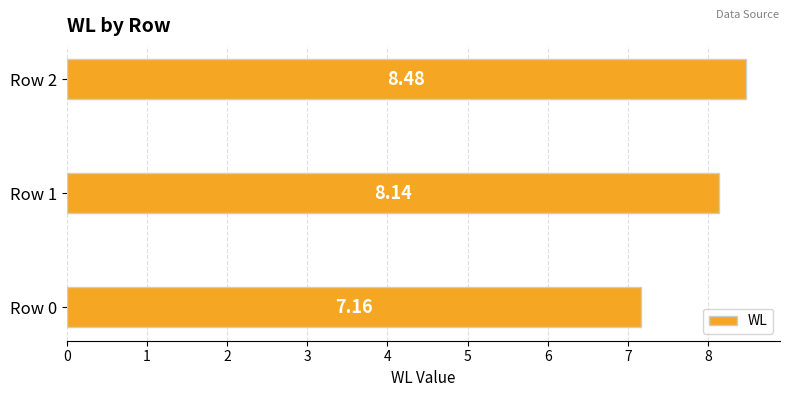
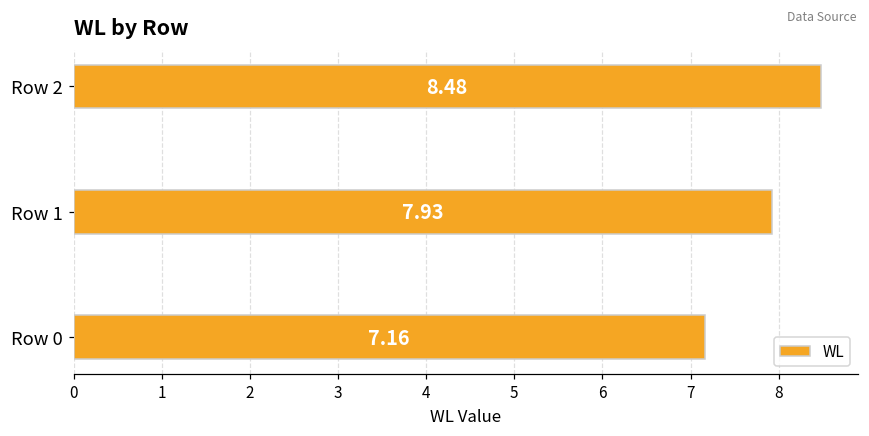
Row 1: 8.14 -> 7.93
